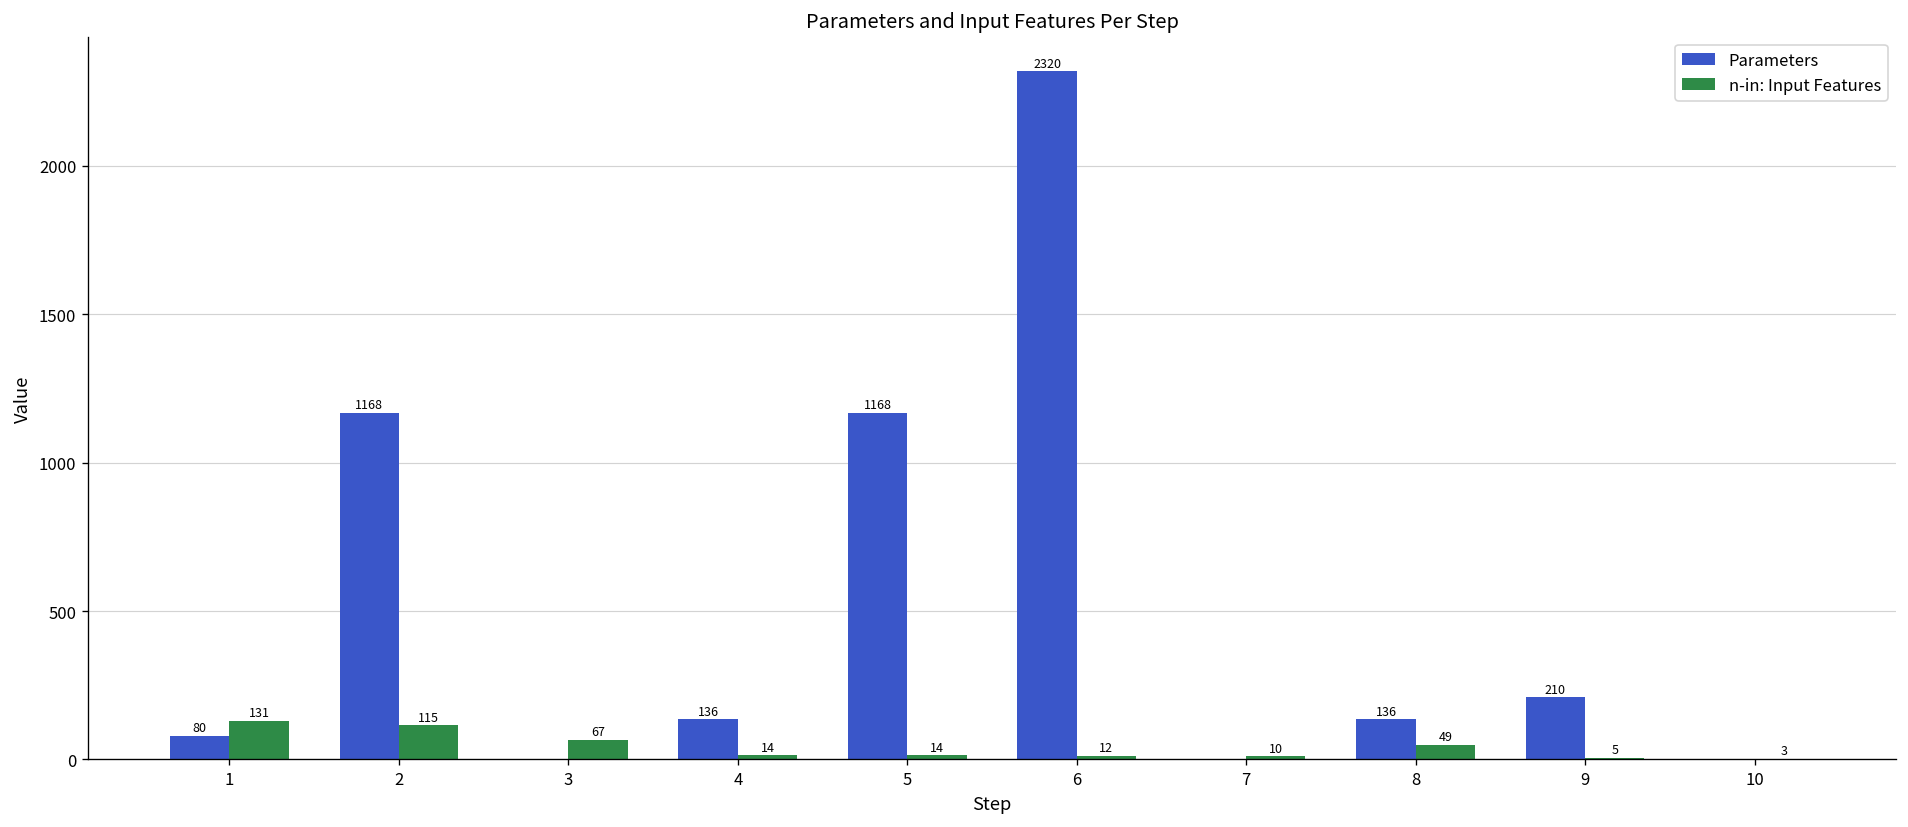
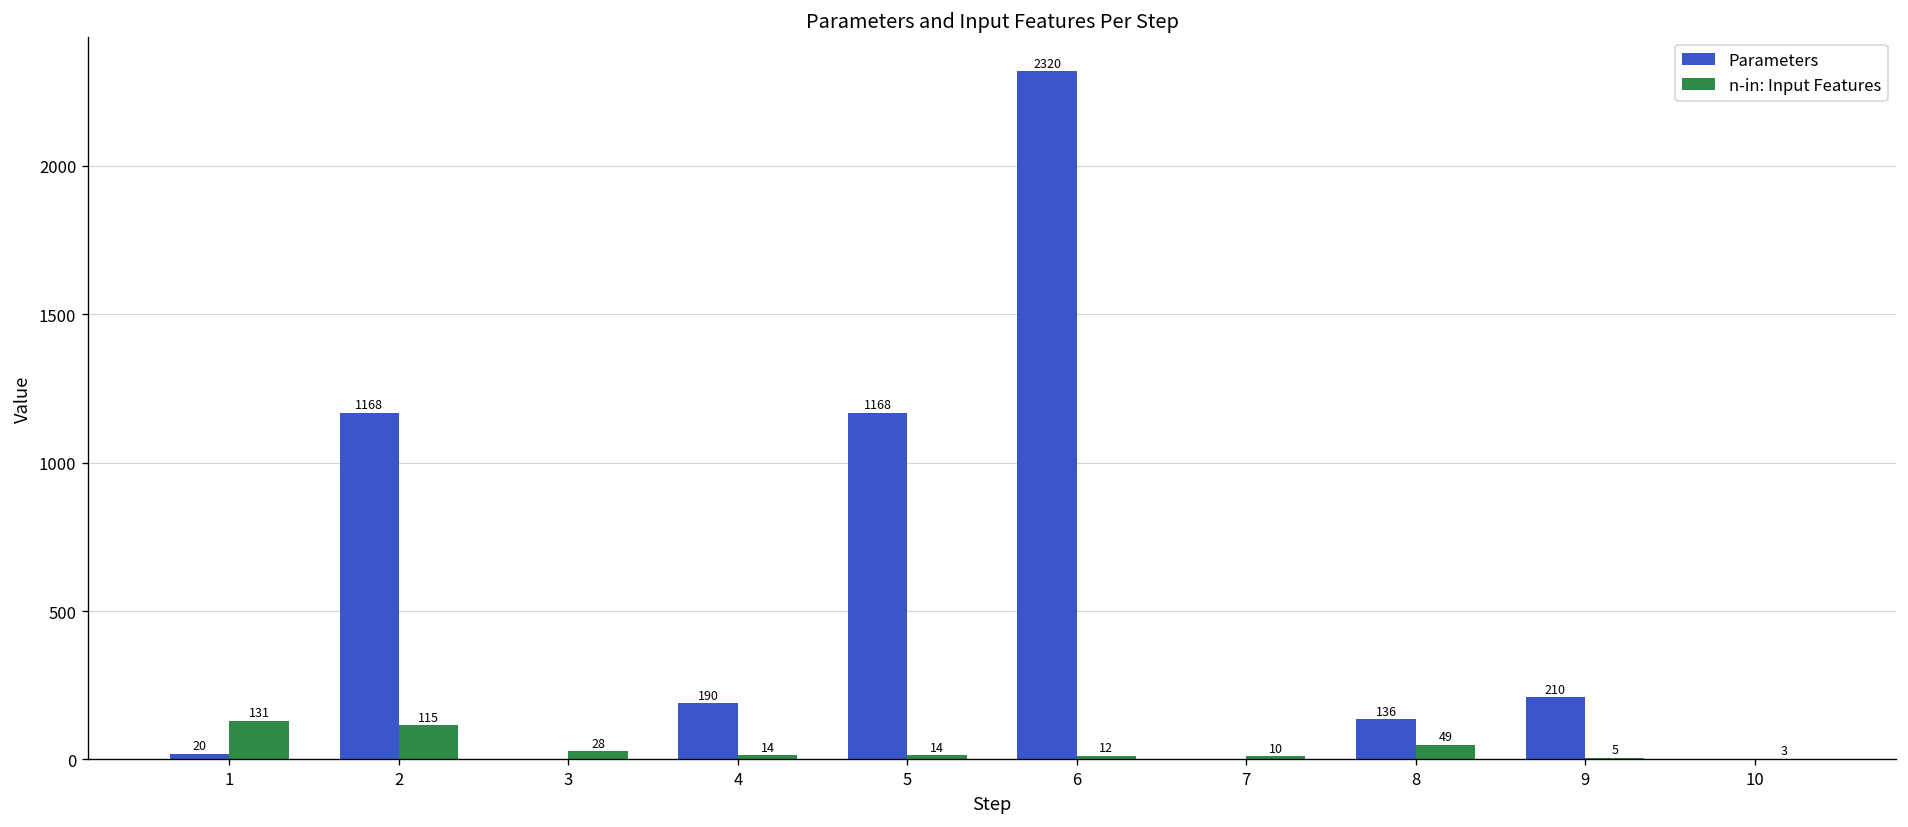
Parameters, 1: 80 -> 20
n-in: Input Features, 3: 67 -> 28
Parameters, 4: 136 -> 190
